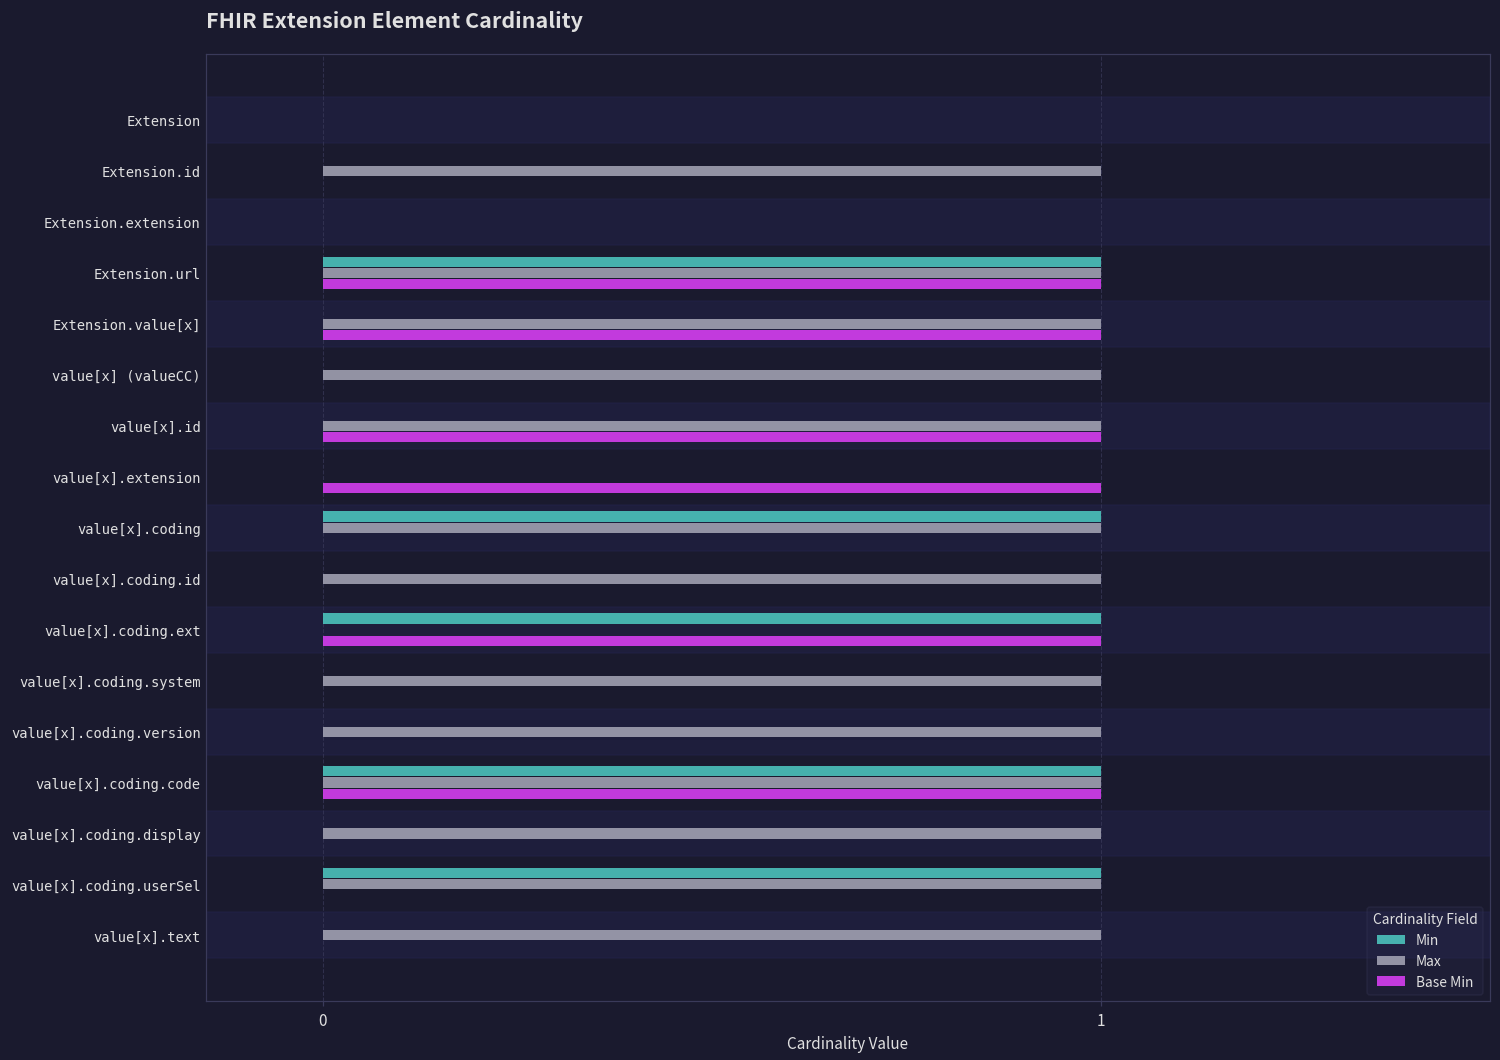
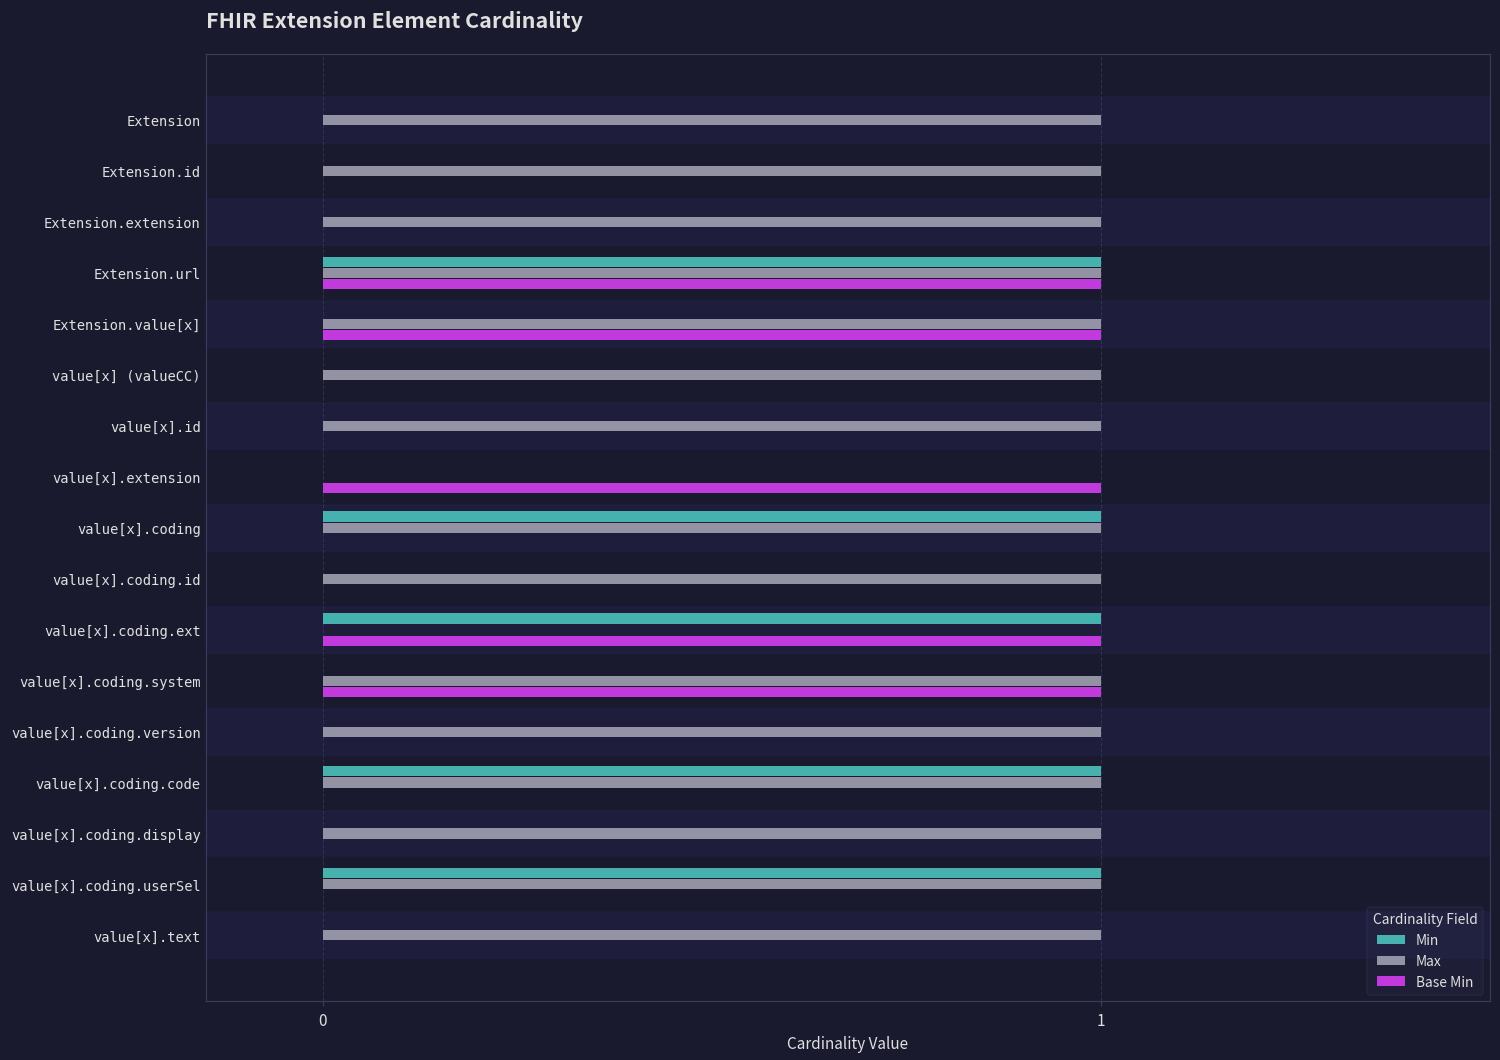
Max, Extension: 0 -> 1
Max, Extension.extension: 0 -> 1
Base Min, value[x].id: 1 -> 0
Base Min, value[x].coding.system: 0 -> 1
Base Min, value[x].coding.code: 1 -> 0
